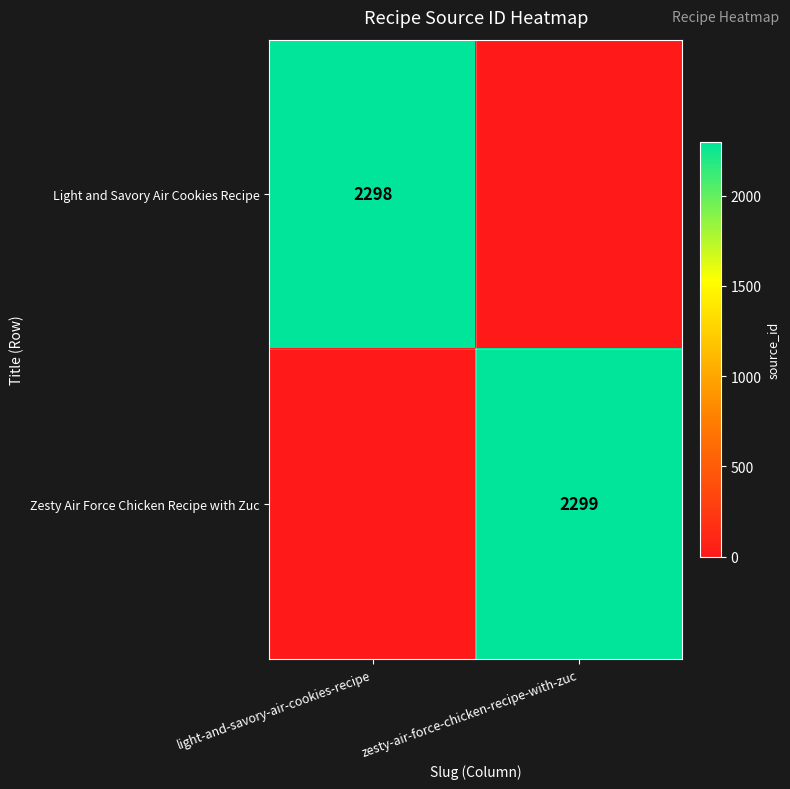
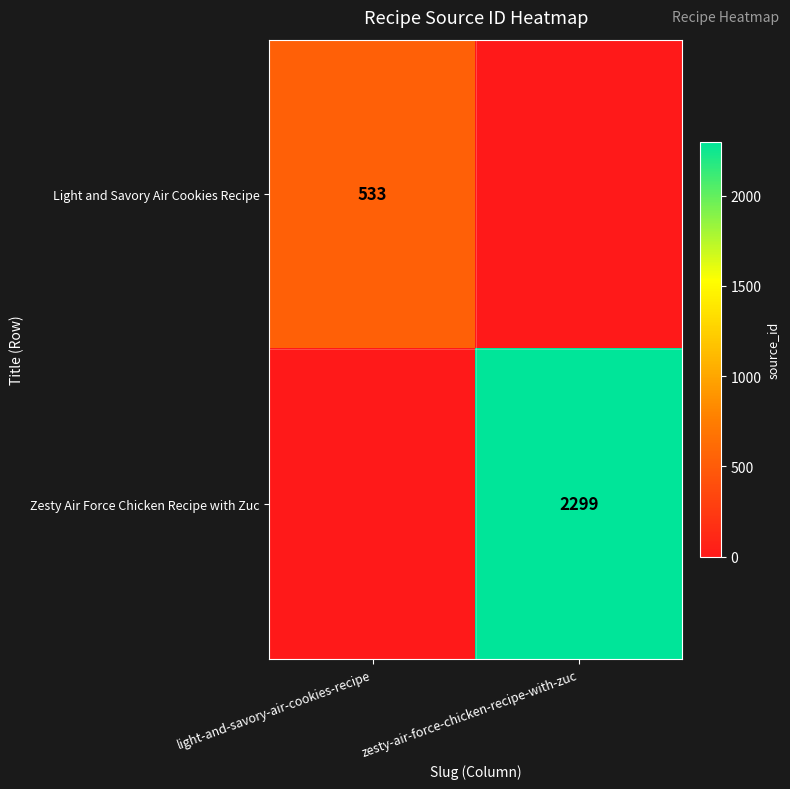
Light and Savory Air Cookies Recipe, light-and-savory-air-cookies-recipe: 2298 -> 533
